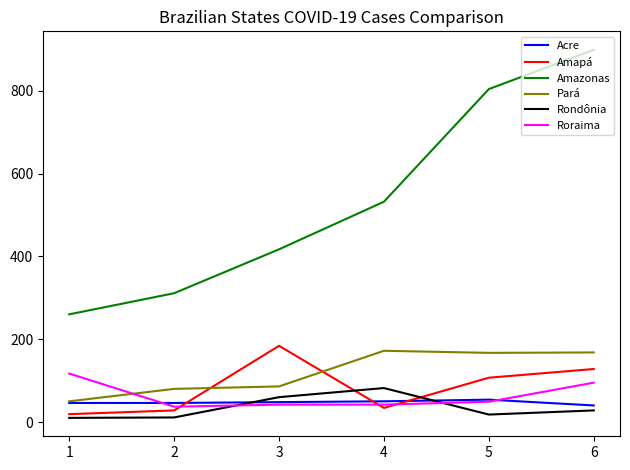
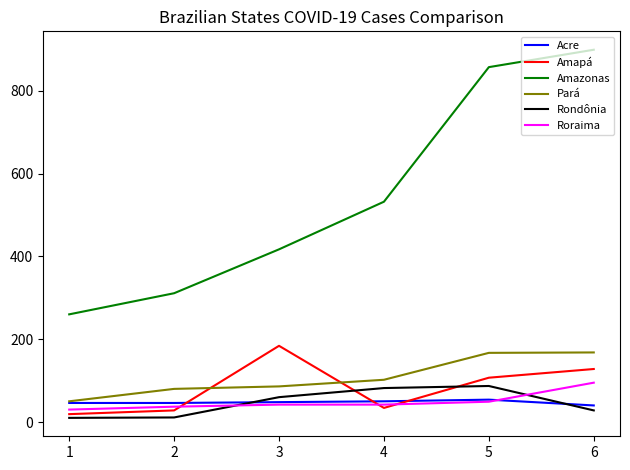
Roraima, 1: 120 -> 30
Pará, 4: 170 -> 100
Amazonas, 5: 800 -> 860
Rondônia, 5: 20 -> 90
